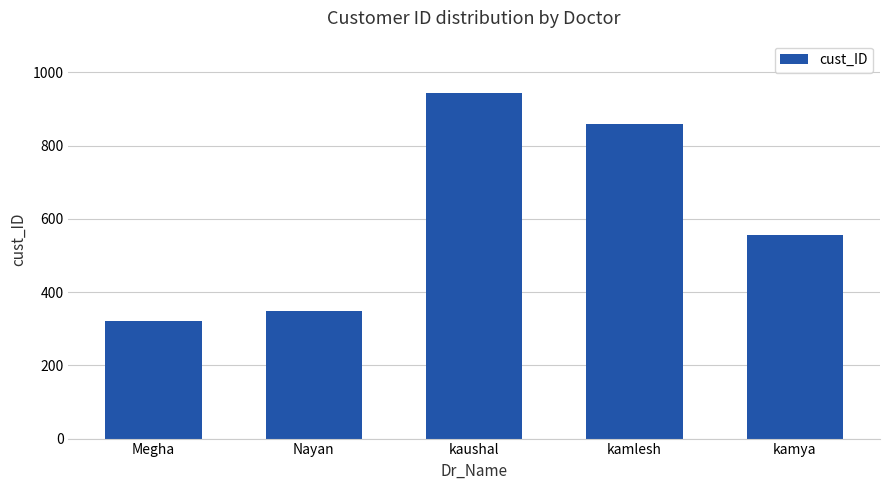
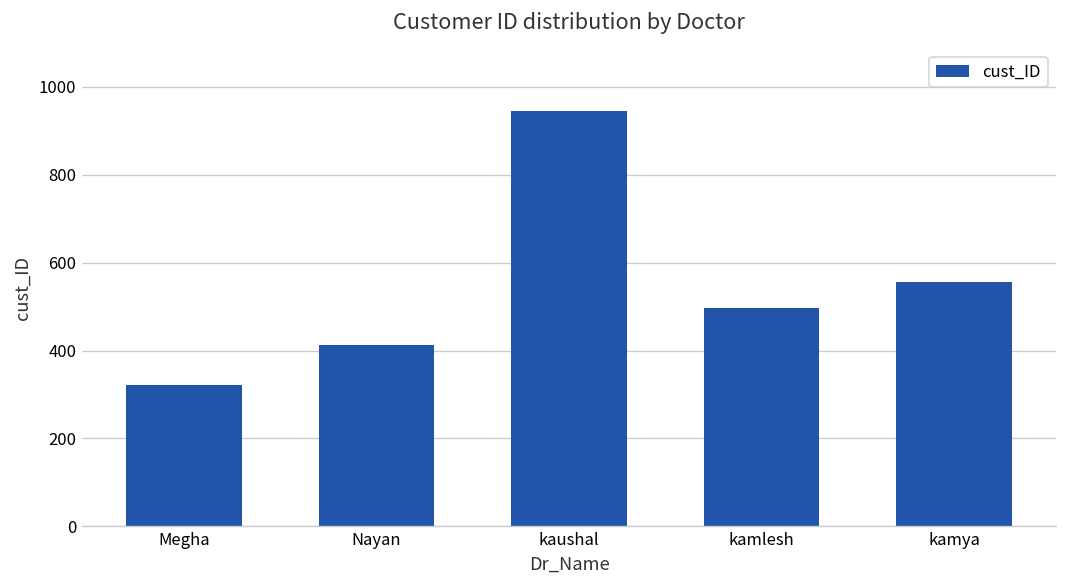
Nayan: 350 -> 410
kamlesh: 860 -> 500
